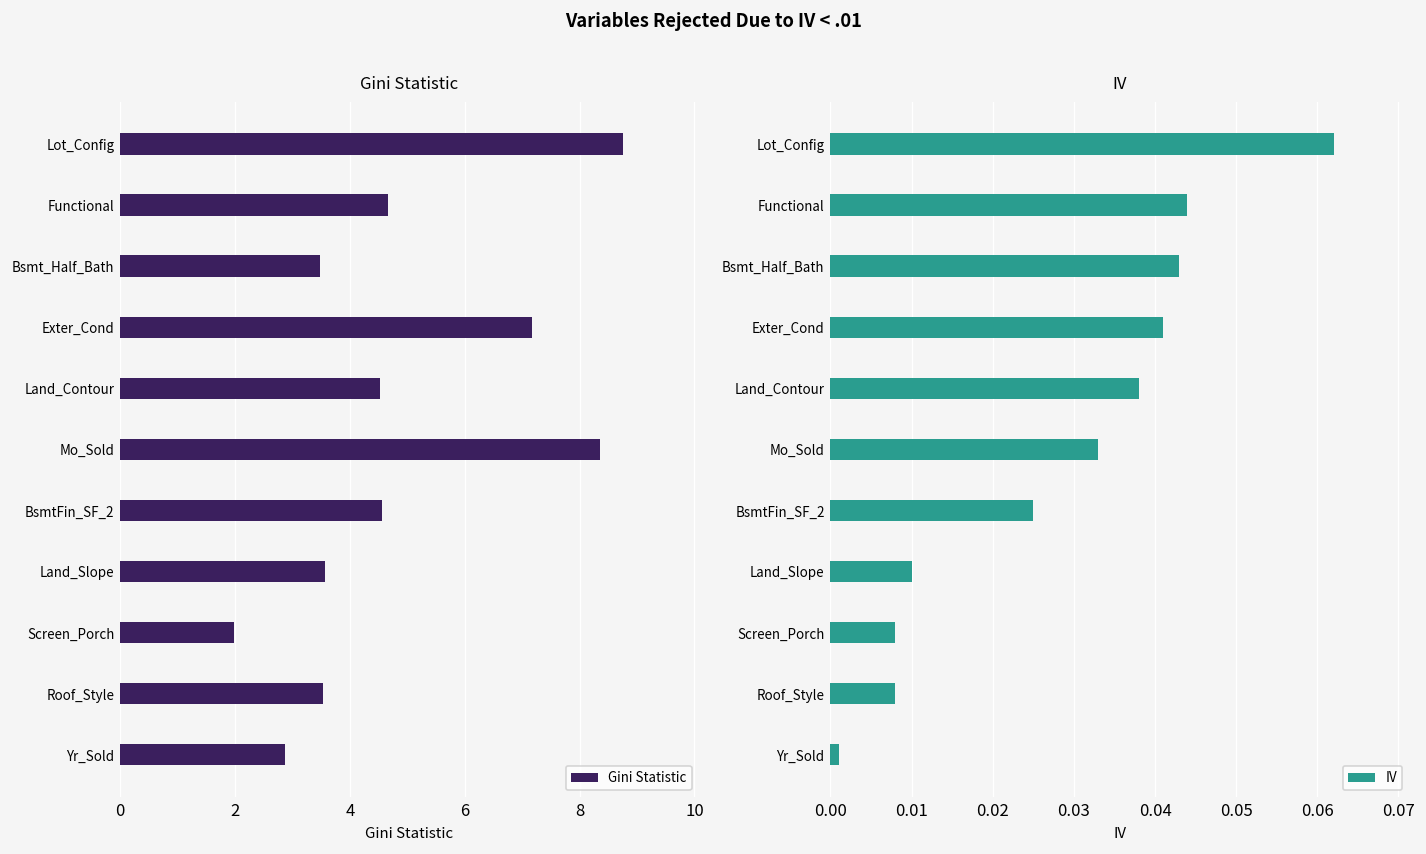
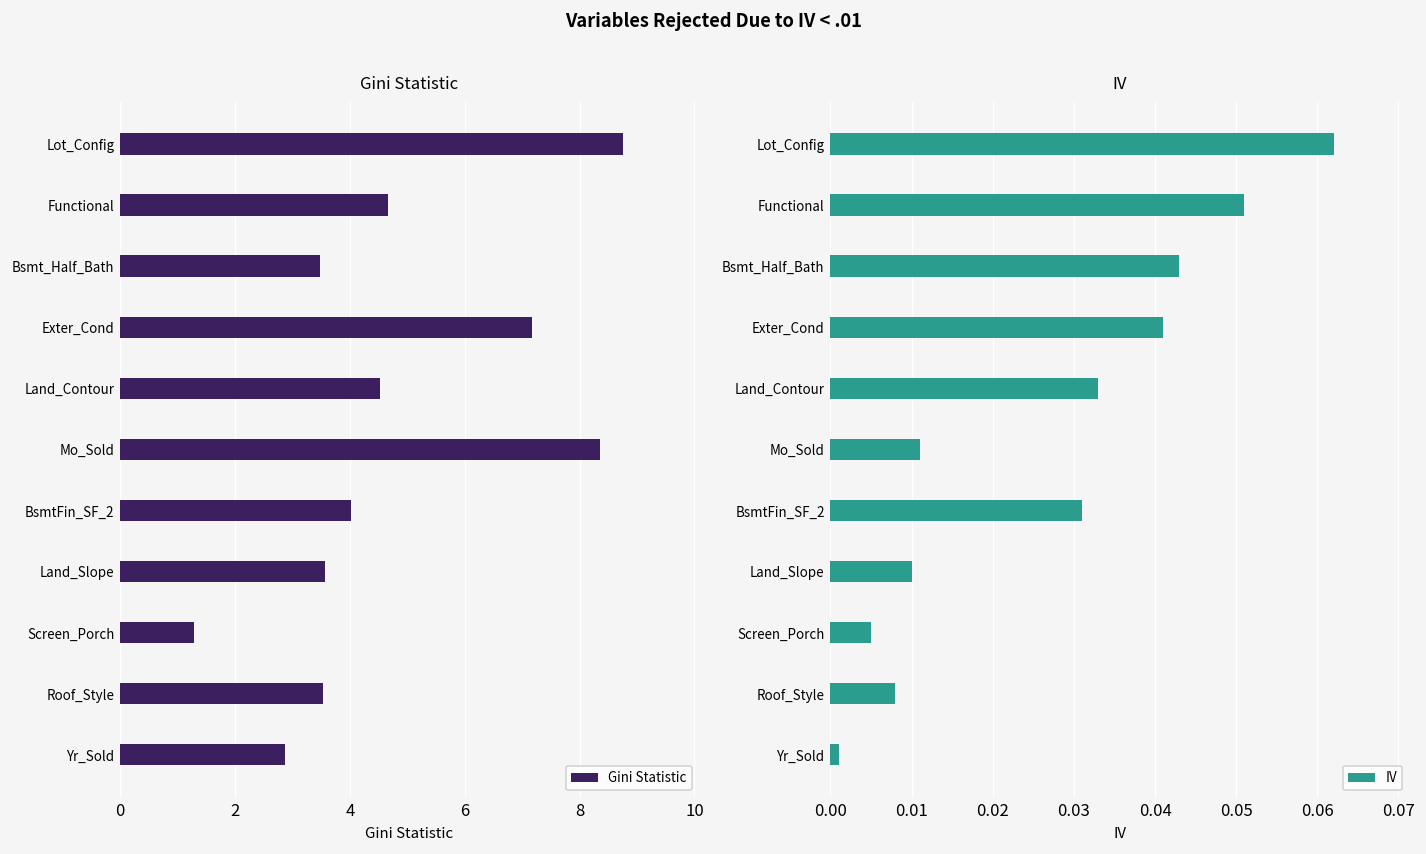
Gini Statistic, BsmtFin_SF_2: 4.6 -> 4.0
Gini Statistic, Screen_Porch: 2.0 -> 1.3
IV, Functional: 0.044 -> 0.051
IV, Land_Contour: 0.038 -> 0.033
IV, Mo_Sold: 0.033 -> 0.011
IV, BsmtFin_SF_2: 0.025 -> 0.031
IV, Screen_Porch: 0.008 -> 0.005
